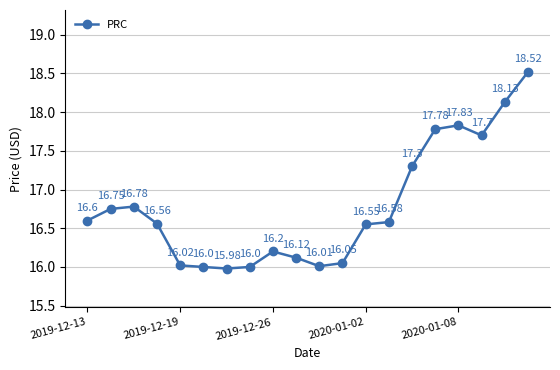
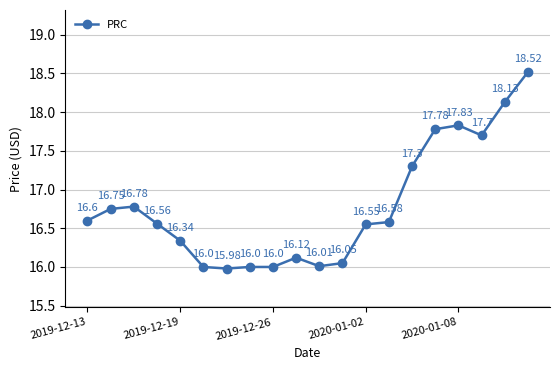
2019-12-19: 16.02 -> 16.34
2019-12-26: 16.2 -> 16.0
